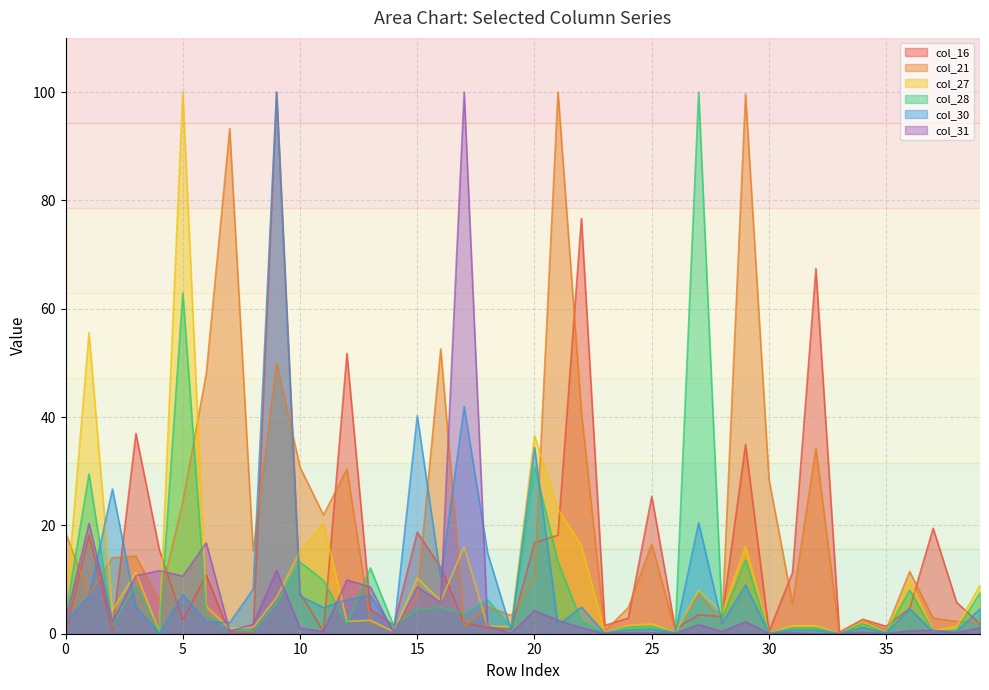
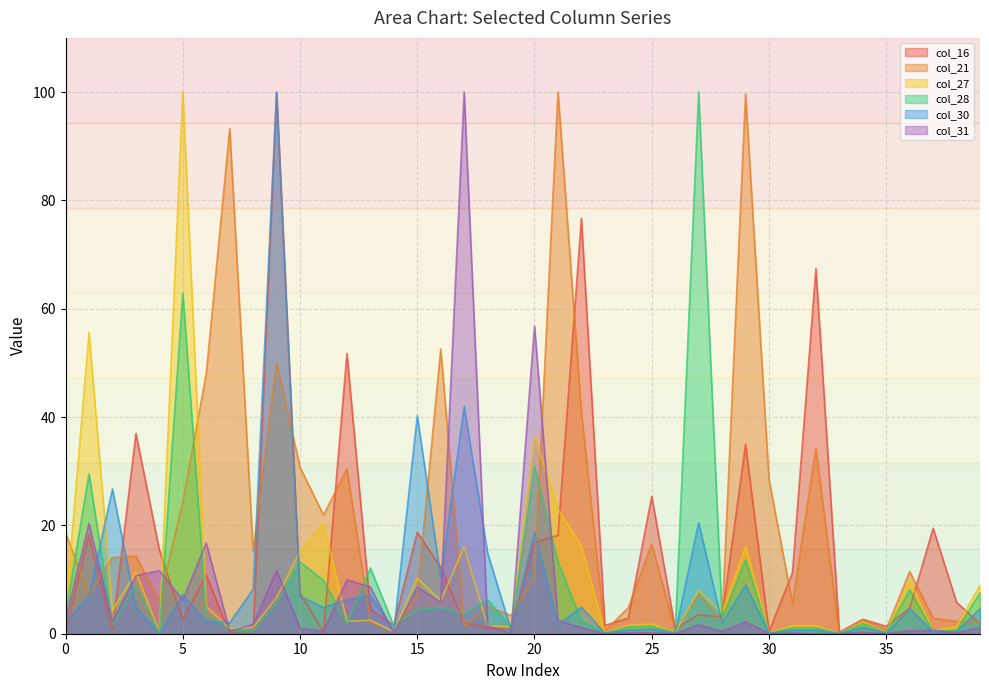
col_31, 5: 11 -> 6
col_30, 20: 34 -> 19
col_31, 20: 4 -> 57
